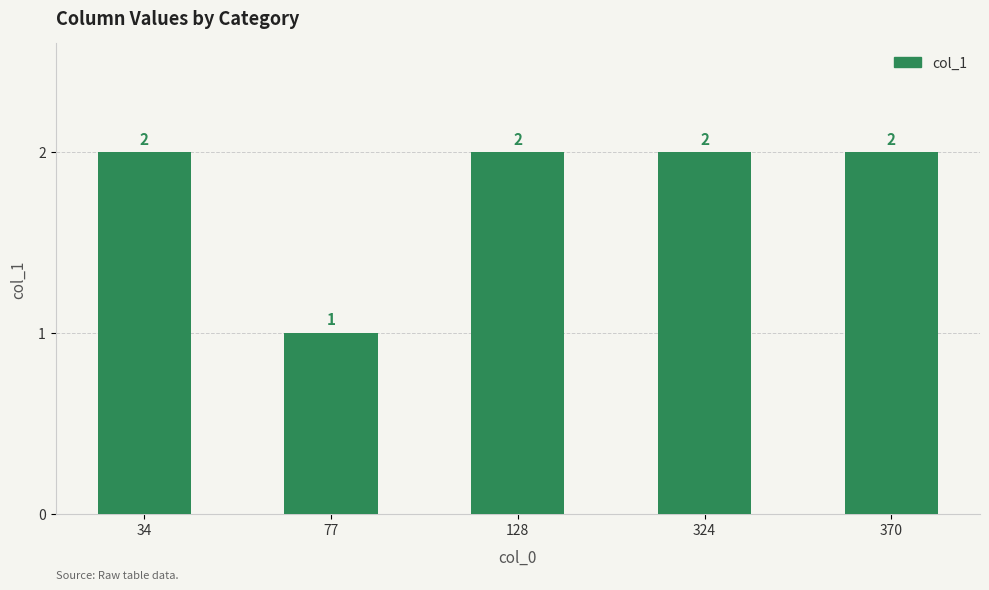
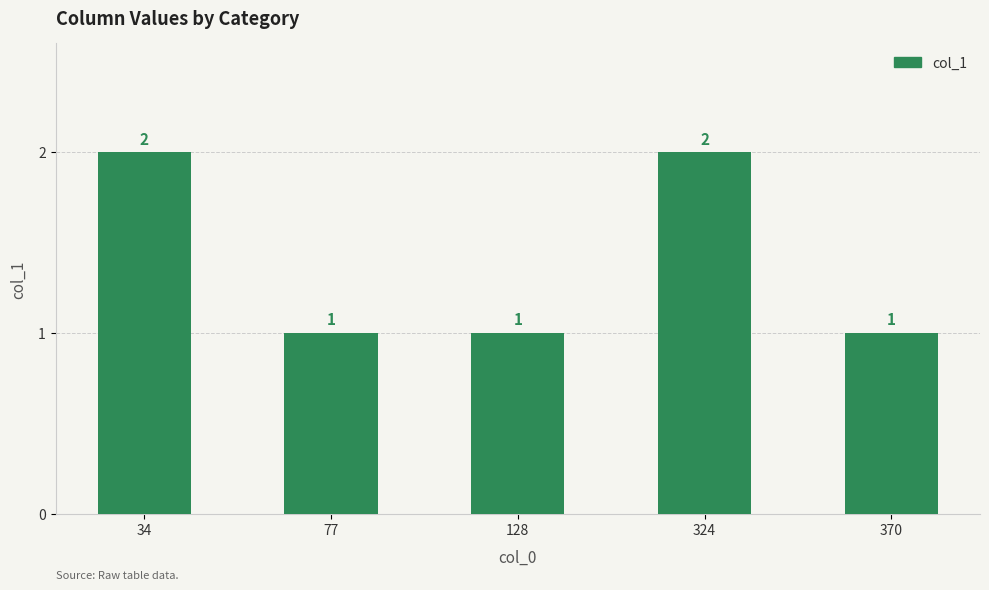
128: 2 -> 1
370: 2 -> 1
